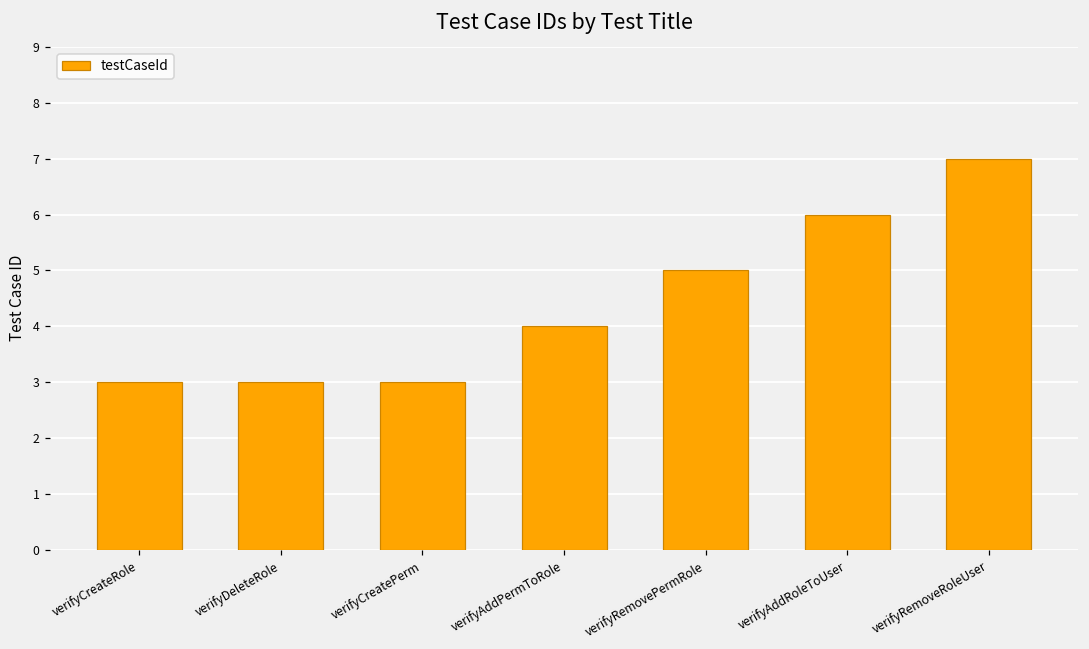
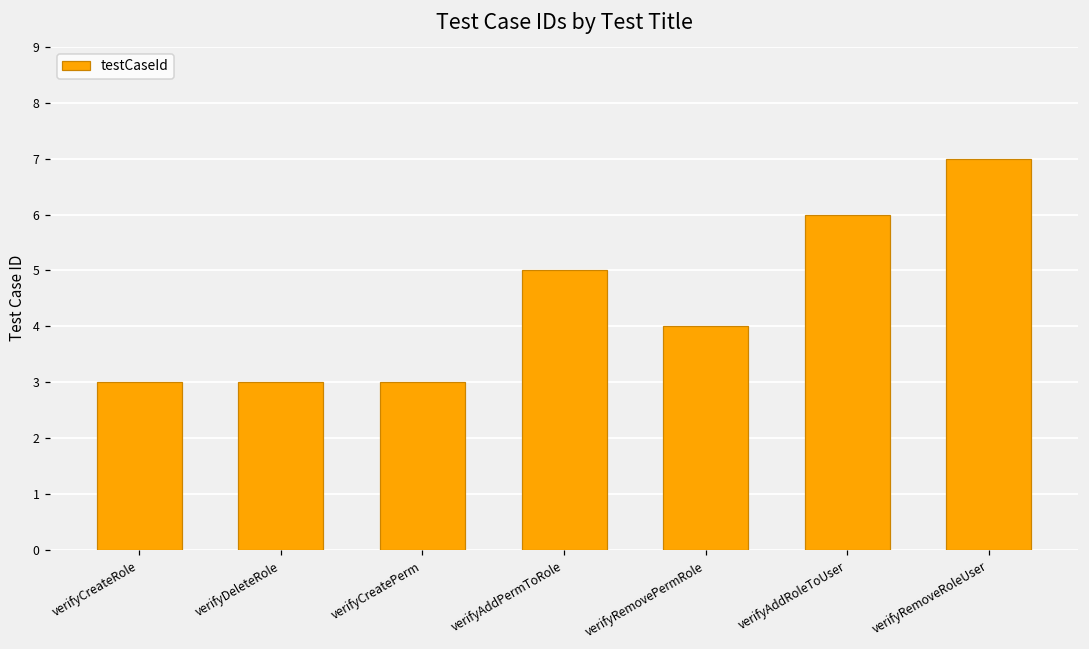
verifyAddPermToRole: 4 -> 5
verifyRemovePermRole: 5 -> 4
